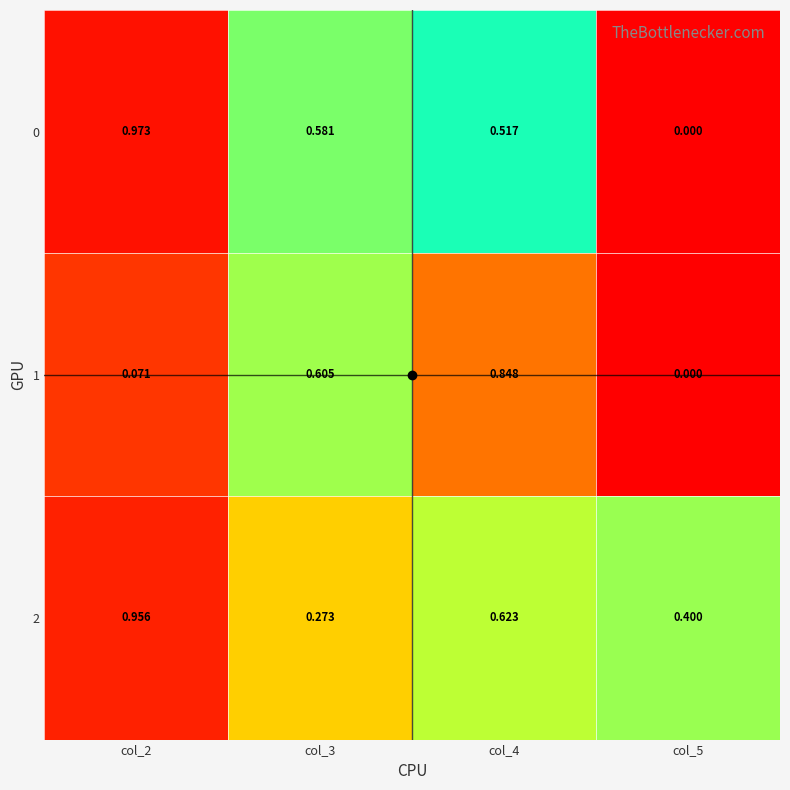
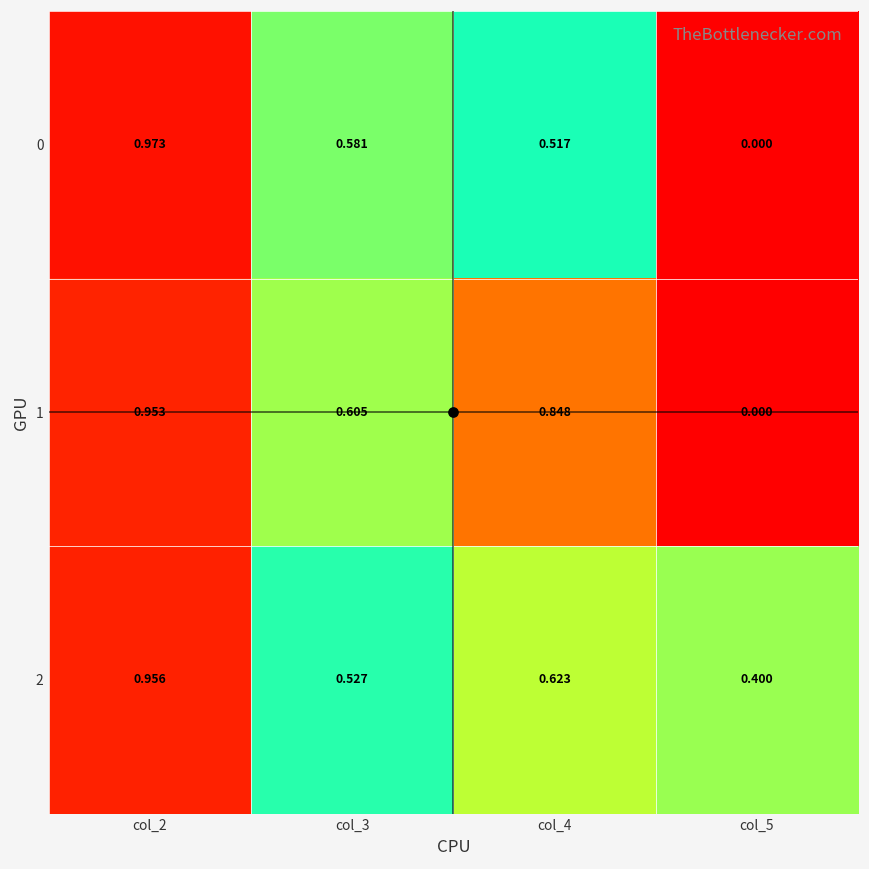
1, col_2: 0.071 -> 0.953
2, col_3: 0.273 -> 0.527
